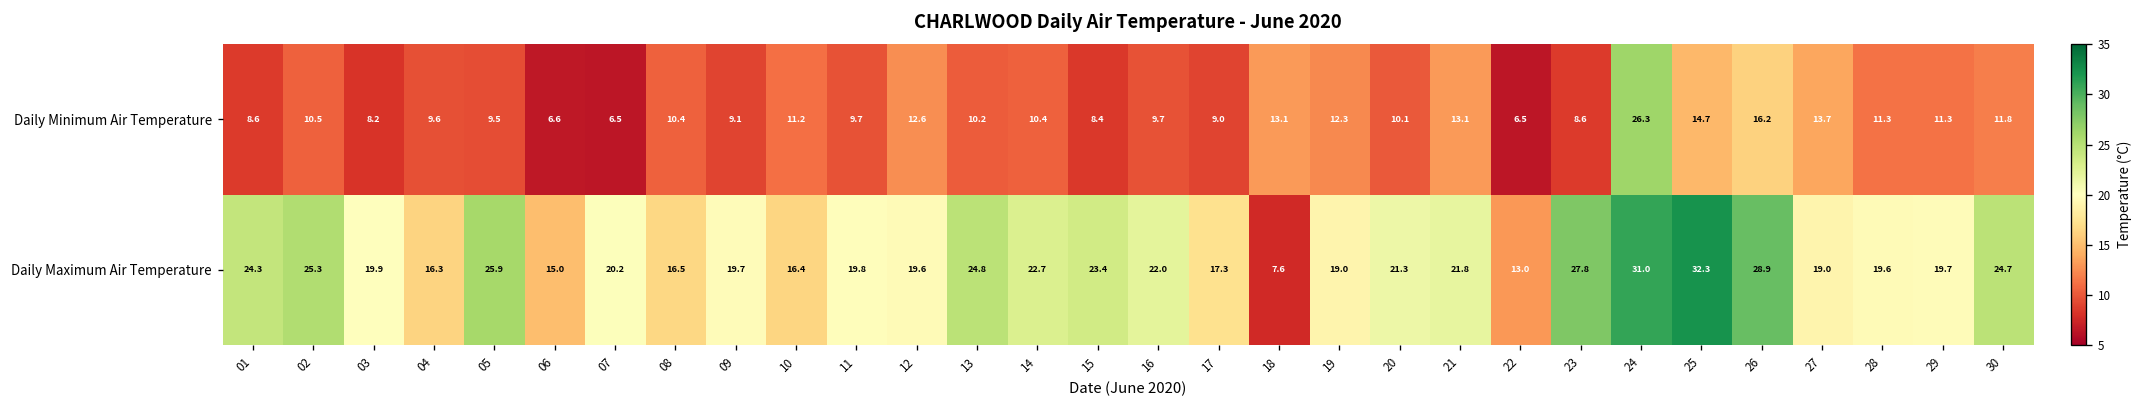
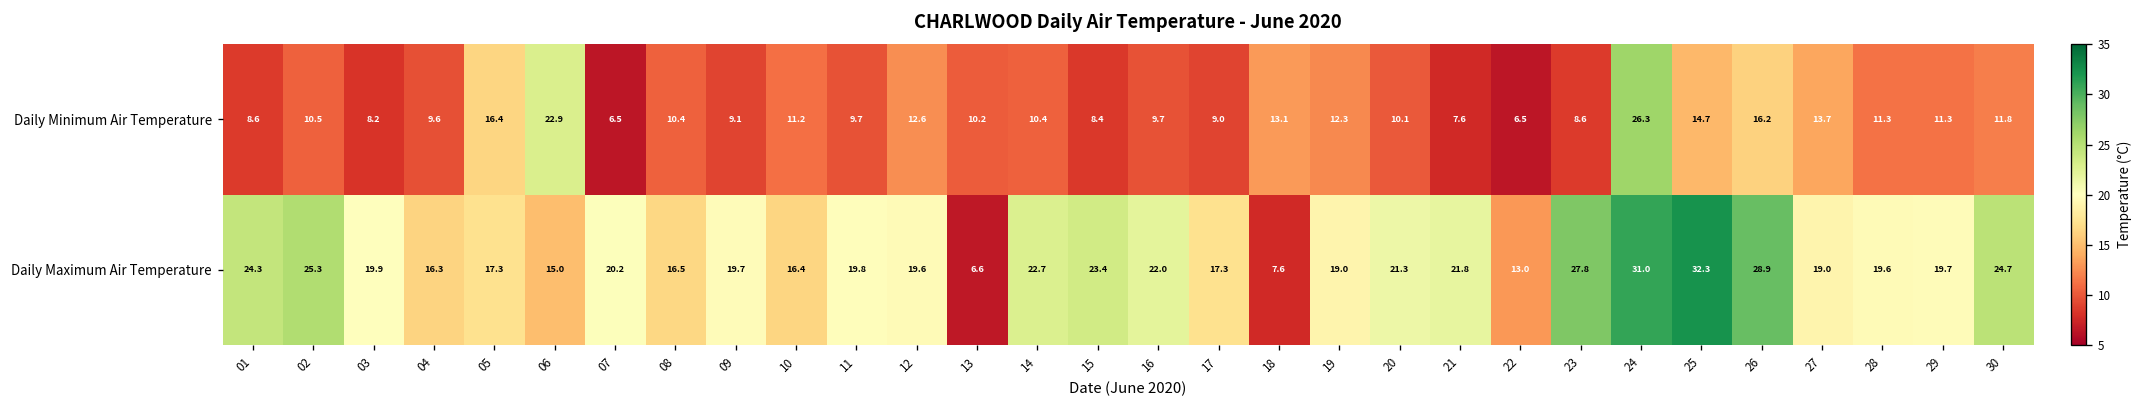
Daily Minimum Air Temperature, 05: 9.5 -> 16.4
Daily Minimum Air Temperature, 06: 6.6 -> 22.9
Daily Minimum Air Temperature, 21: 13.1 -> 7.6
Daily Maximum Air Temperature, 05: 25.9 -> 17.3
Daily Maximum Air Temperature, 13: 24.8 -> 6.6
